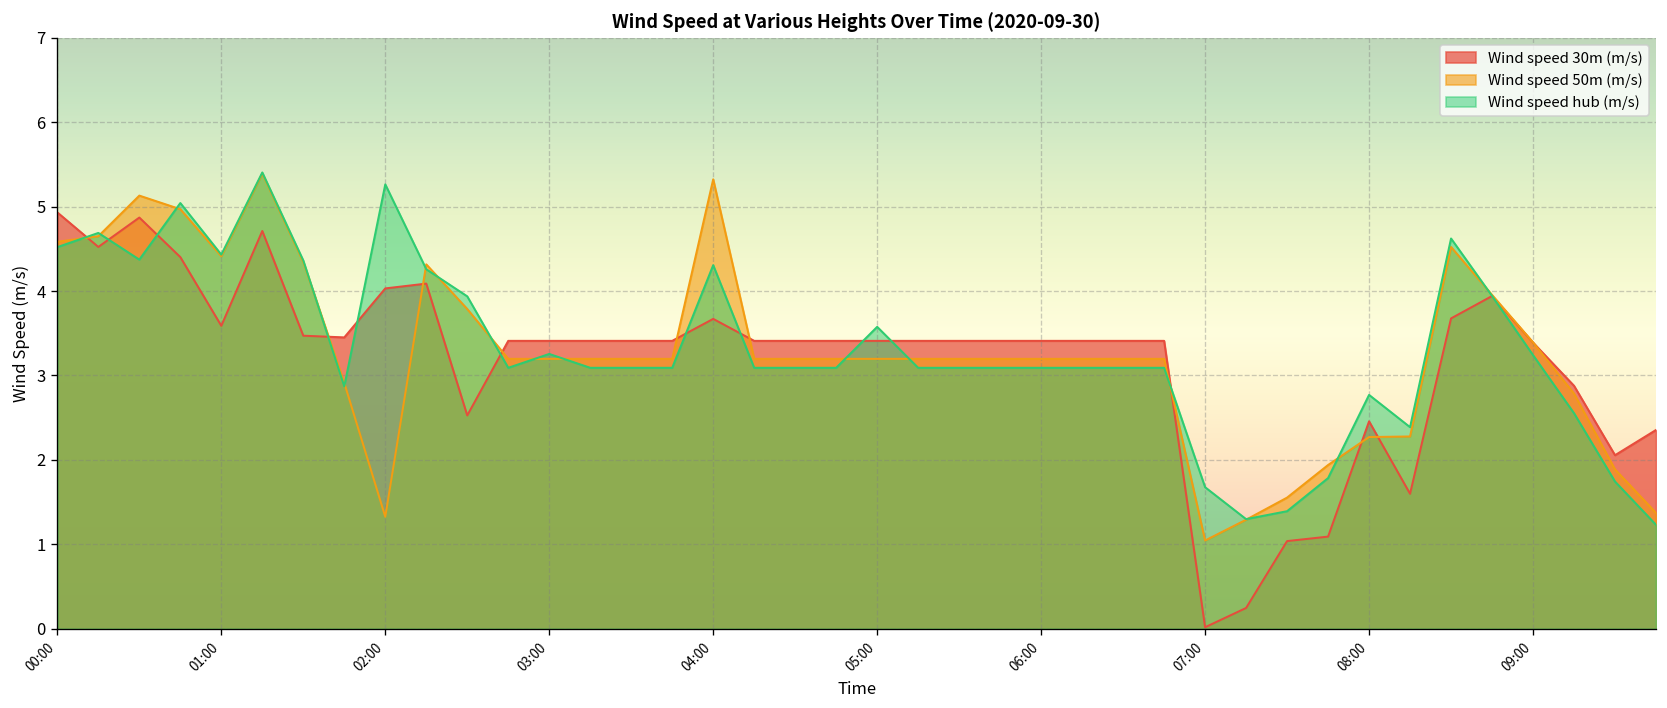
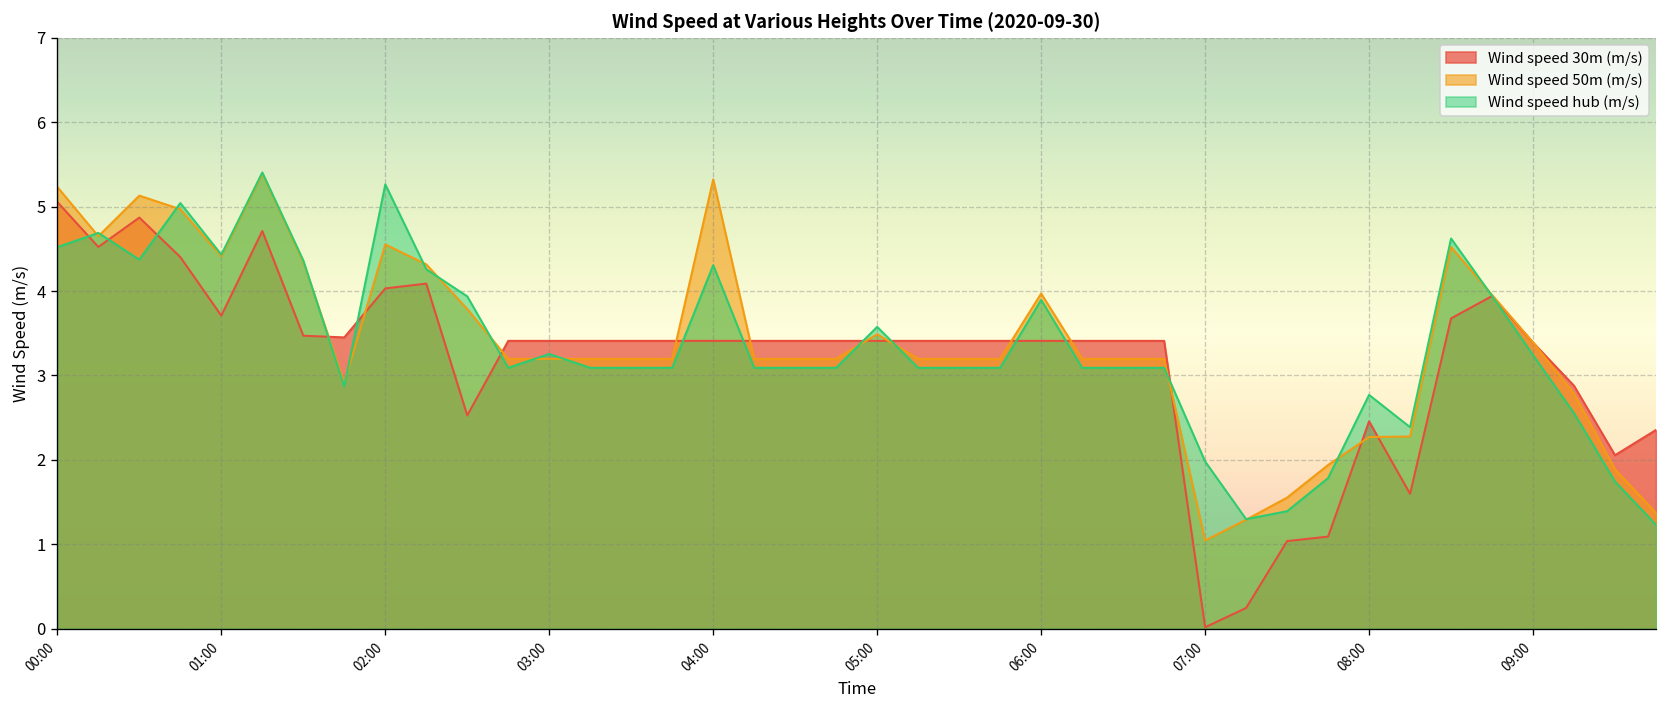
Wind speed 30m (m/s), 00:00: 4.9 -> 5.1
Wind speed 50m (m/s), 00:00: 4.6 -> 5.2
Wind speed 30m (m/s), 01:00: 3.6 -> 3.7
Wind speed 50m (m/s), 02:00: 1.3 -> 4.6
Wind speed 30m (m/s), 04:00: 3.7 -> 3.4
Wind speed 50m (m/s), 05:00: 3.2 -> 3.5
Wind speed 50m (m/s), 06:00: 3.2 -> 4.0
Wind speed hub (m/s), 06:00: 3.1 -> 3.9
Wind speed hub (m/s), 07:00: 1.7 -> 2.0
